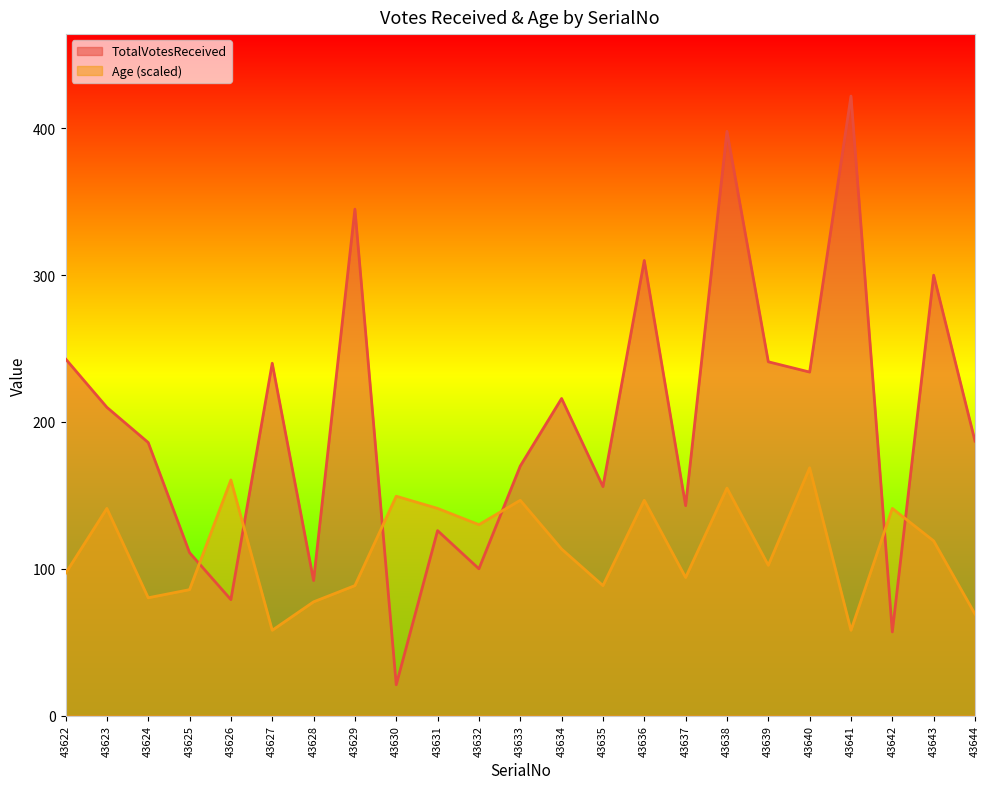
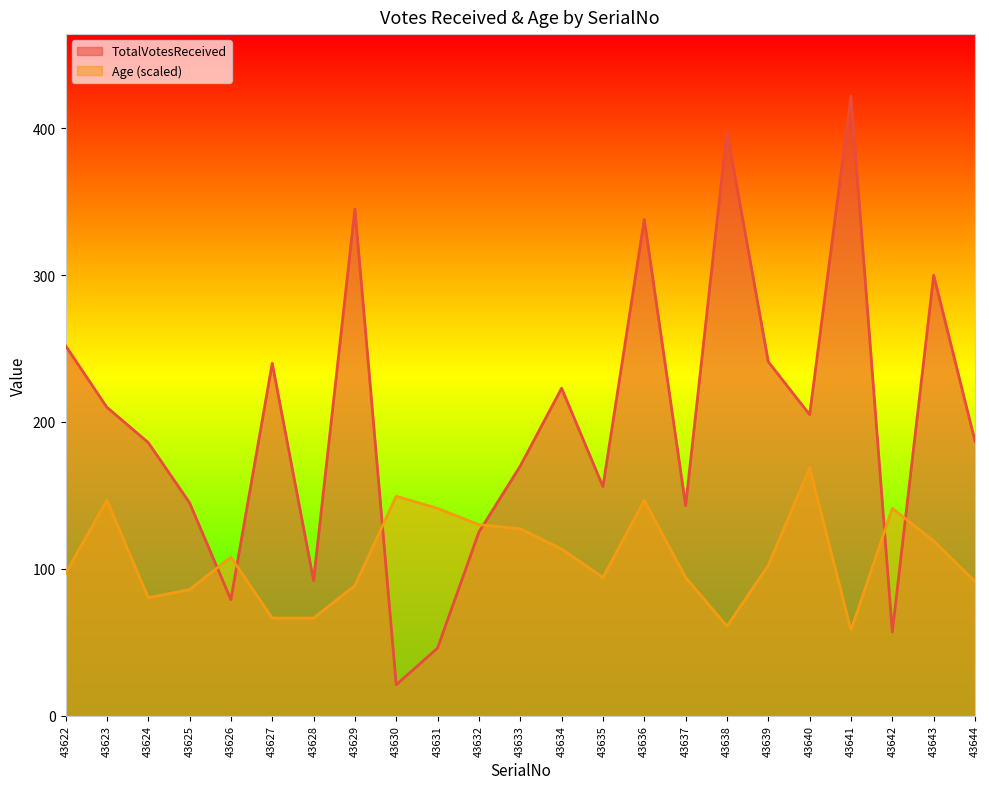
TotalVotesReceived, 43622: 243 -> 252
Age (scaled), 43623: 141 -> 147
TotalVotesReceived, 43625: 111 -> 145
Age (scaled), 43626: 160 -> 108
Age (scaled), 43627: 58 -> 66
Age (scaled), 43628: 77 -> 66
TotalVotesReceived, 43631: 126 -> 46
TotalVotesReceived, 43632: 100 -> 125
Age (scaled), 43633: 147 -> 127
TotalVotesReceived, 43634: 216 -> 223
Age (scaled), 43635: 89 -> 94
TotalVotesReceived, 43636: 310 -> 338
Age (scaled), 43638: 155 -> 61
TotalVotesReceived, 43640: 234 -> 205
Age (scaled), 43644: 69 -> 91
